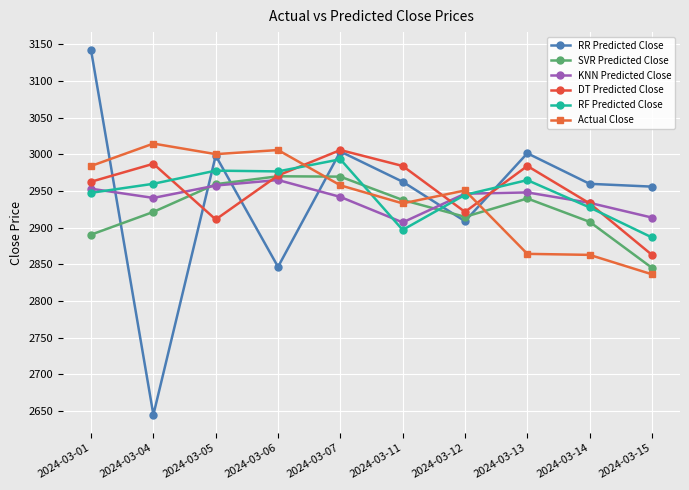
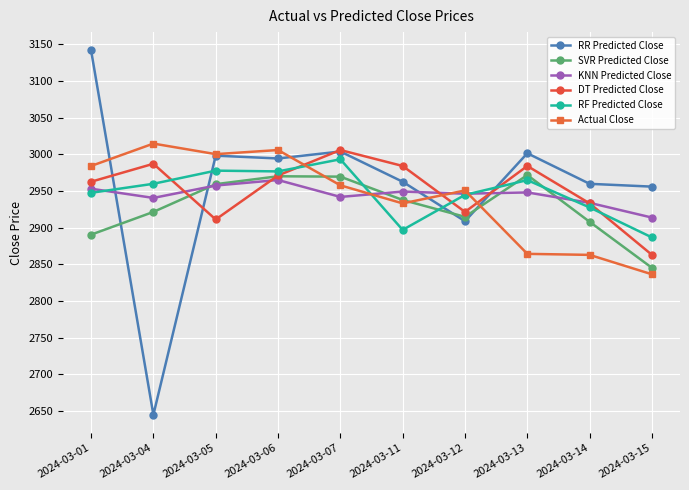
RR Predicted Close, 2024-03-06: 2850 -> 2990
KNN Predicted Close, 2024-03-11: 2910 -> 2950
SVR Predicted Close, 2024-03-13: 2940 -> 2970
